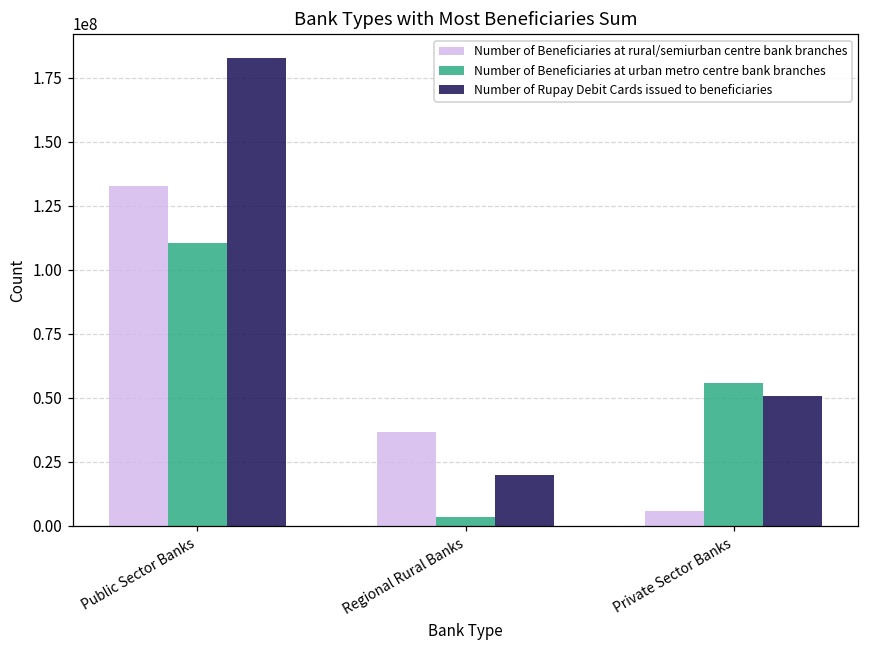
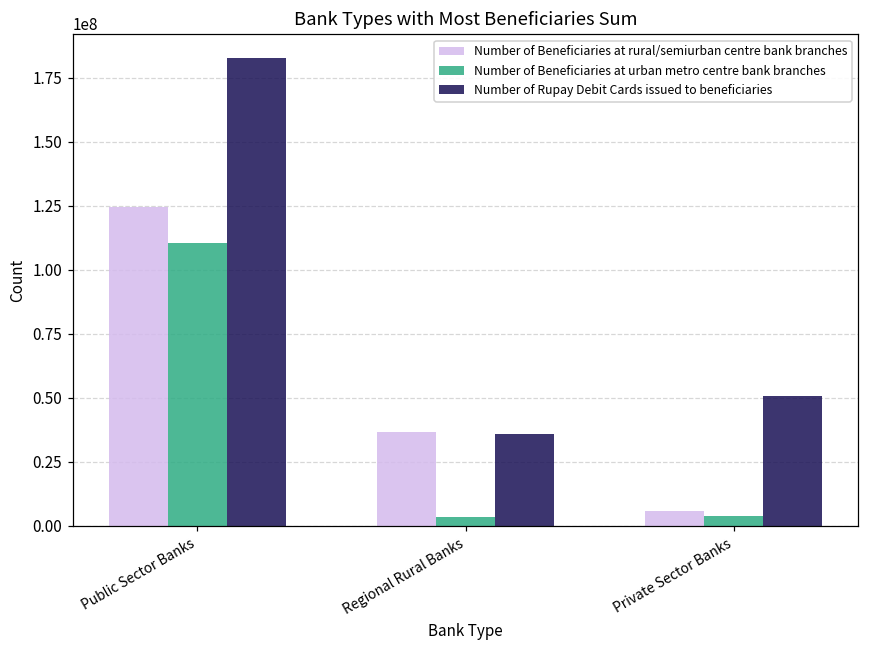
Number of Beneficiaries at rural/semiurban centre bank branches, Public Sector Banks: 133000000 -> 125000000
Number of Rupay Debit Cards issued to beneficiaries, Regional Rural Banks: 20000000 -> 36000000
Number of Beneficiaries at urban metro centre bank branches, Private Sector Banks: 56000000 -> 4000000
